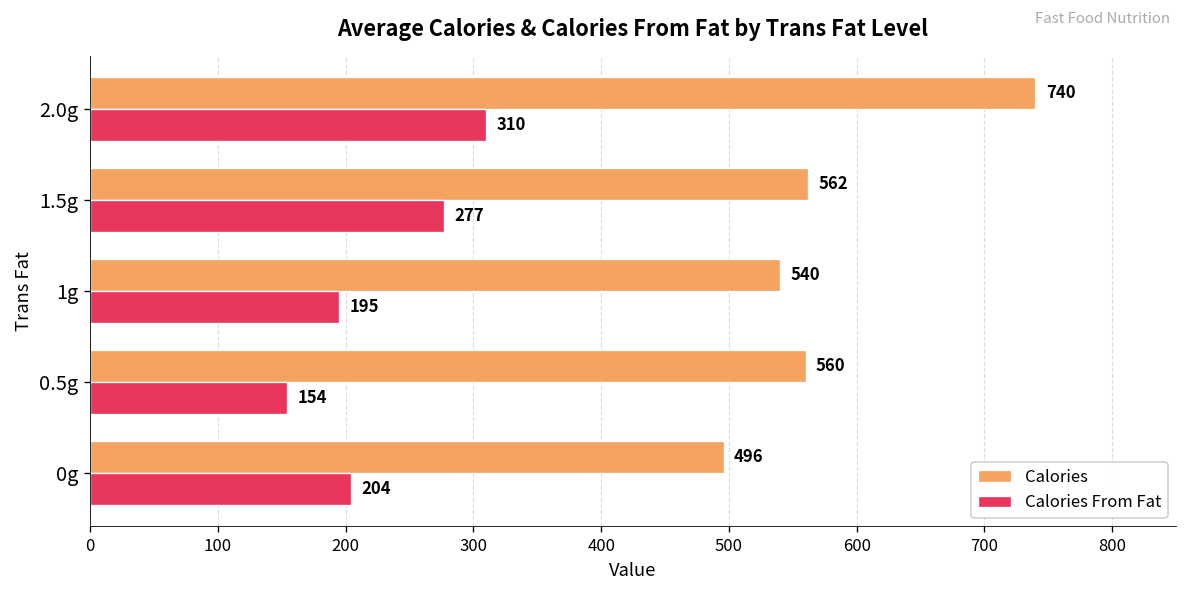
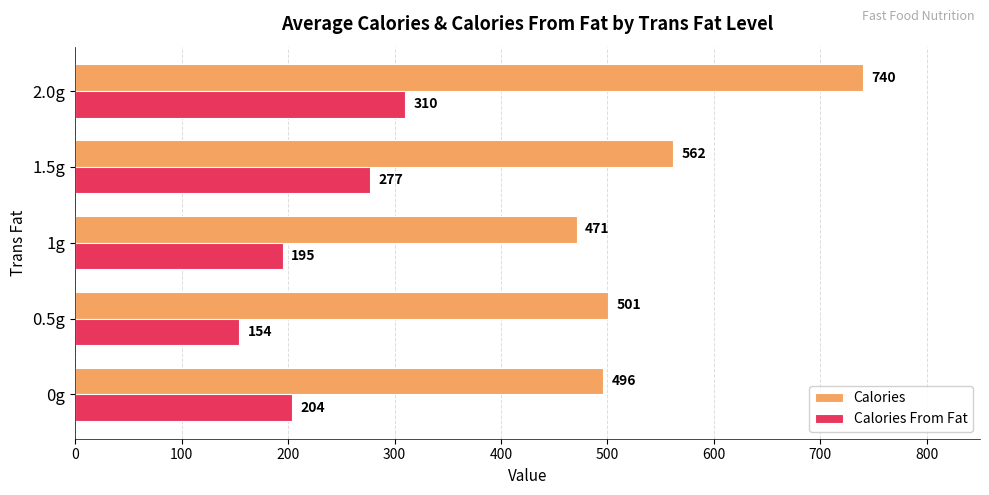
Calories, 1g: 540 -> 471
Calories, 0.5g: 560 -> 501
